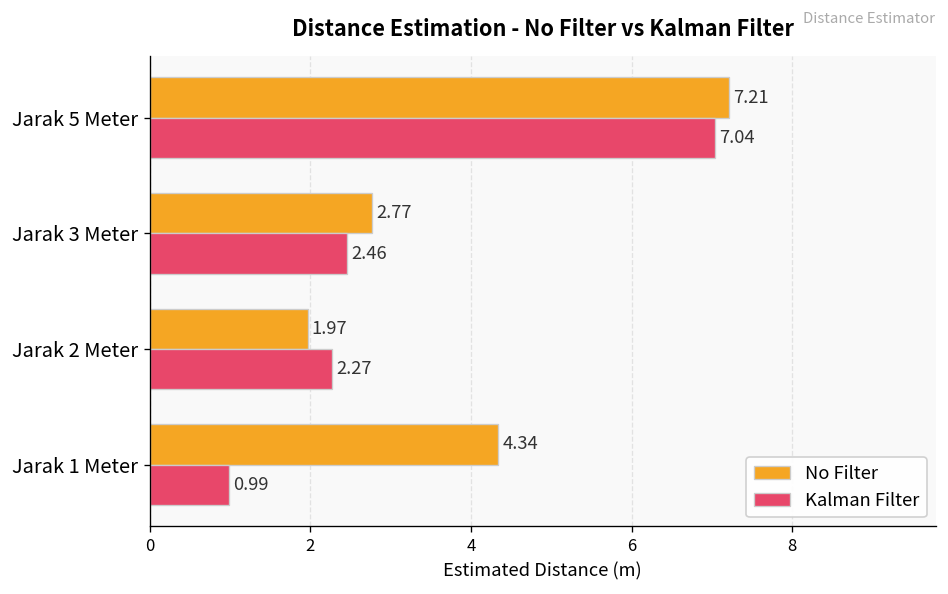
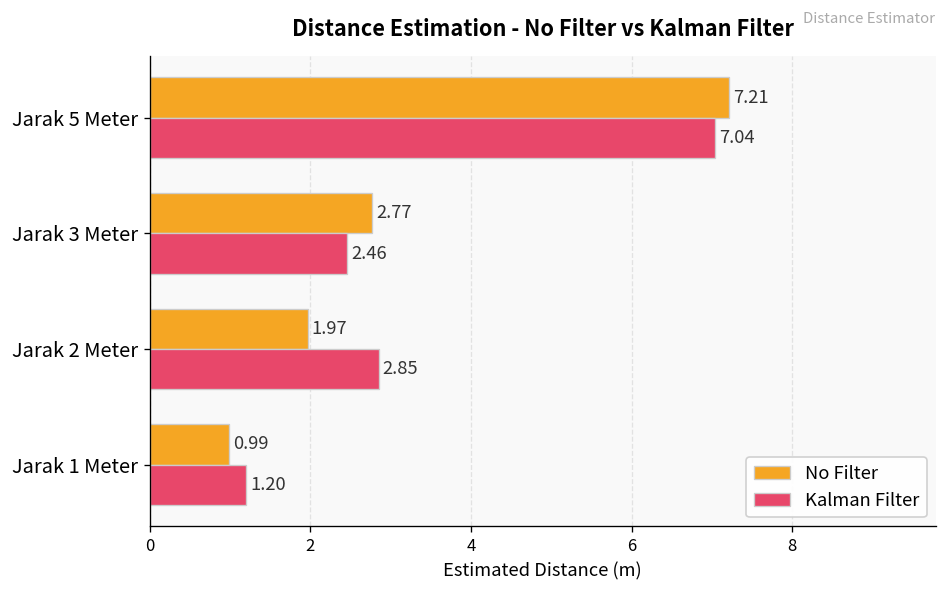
Kalman Filter, Jarak 2 Meter: 2.27 -> 2.85
No Filter, Jarak 1 Meter: 4.34 -> 0.99
Kalman Filter, Jarak 1 Meter: 0.99 -> 1.20
